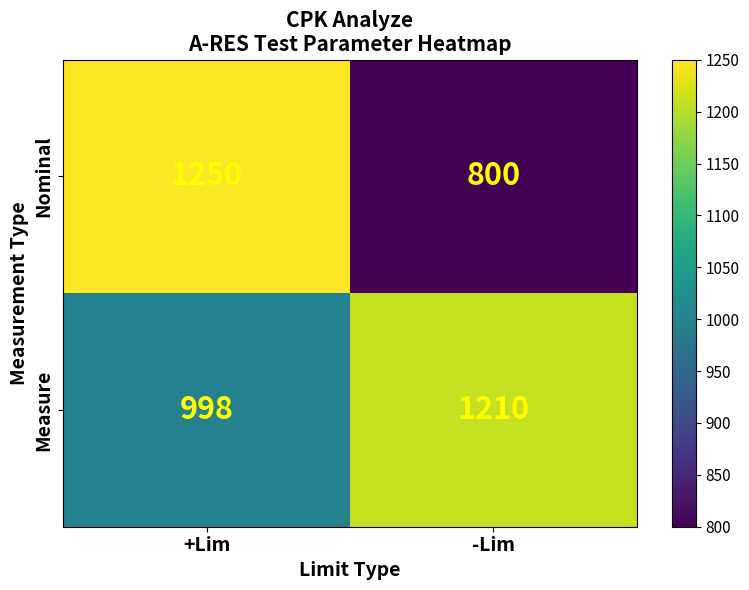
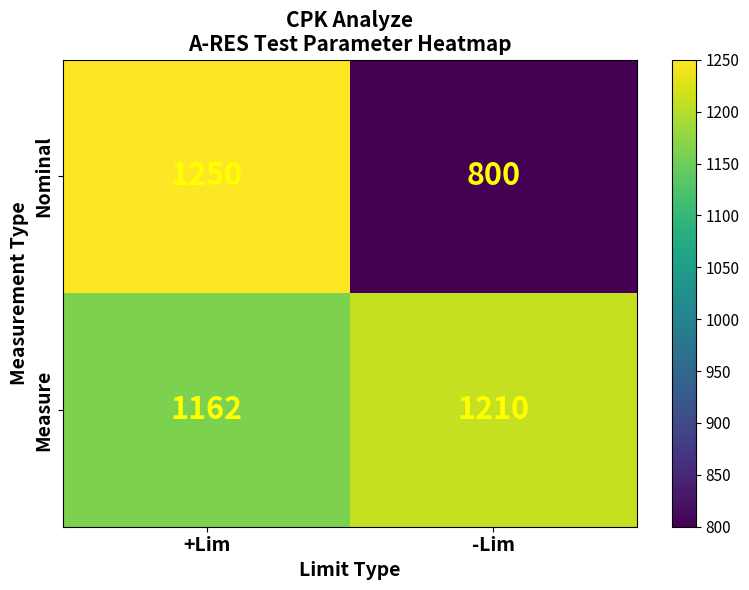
Measure, +Lim: 998 -> 1162
